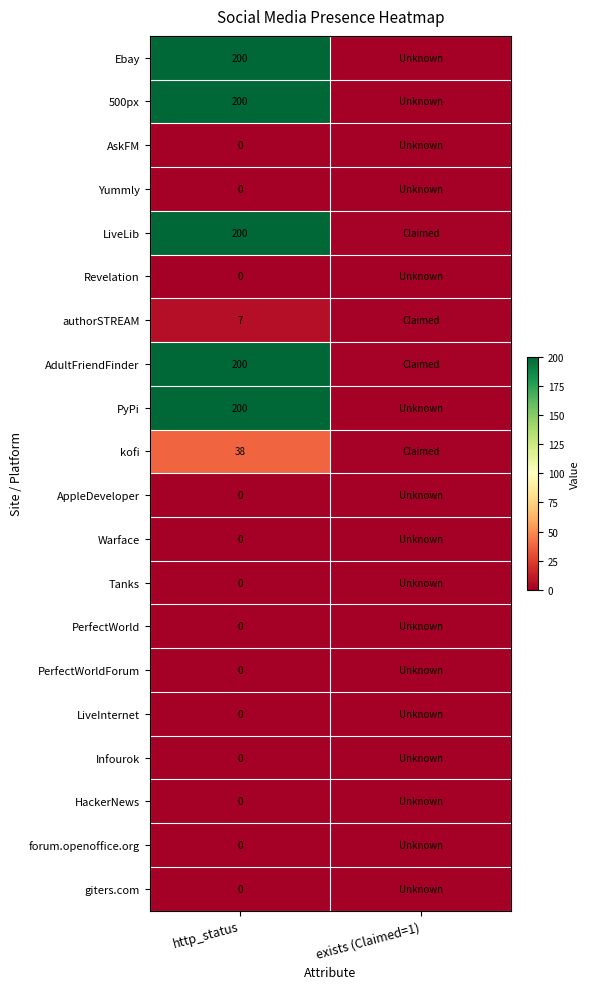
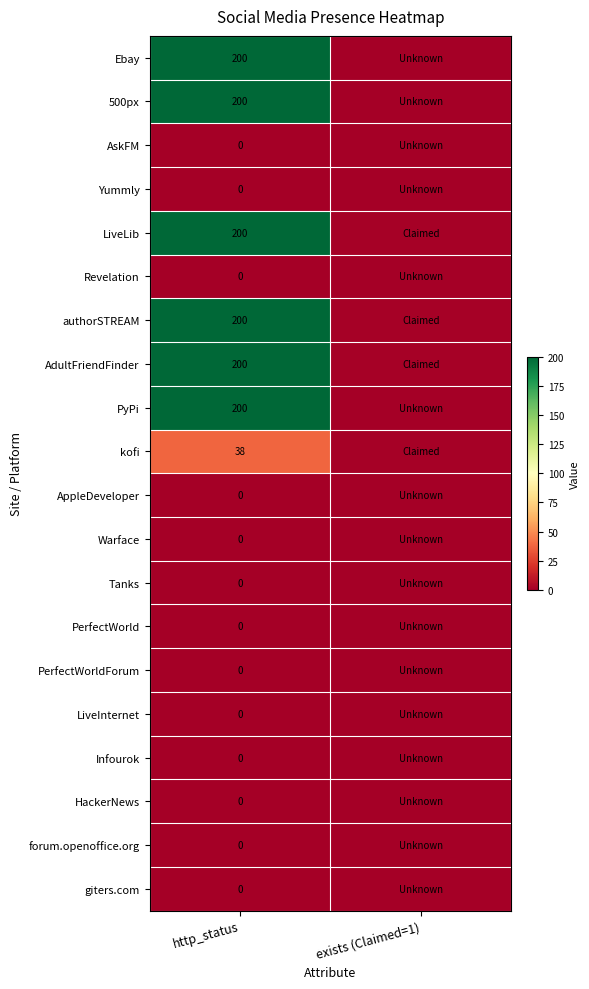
authorSTREAM, http_status: 7 -> 200
